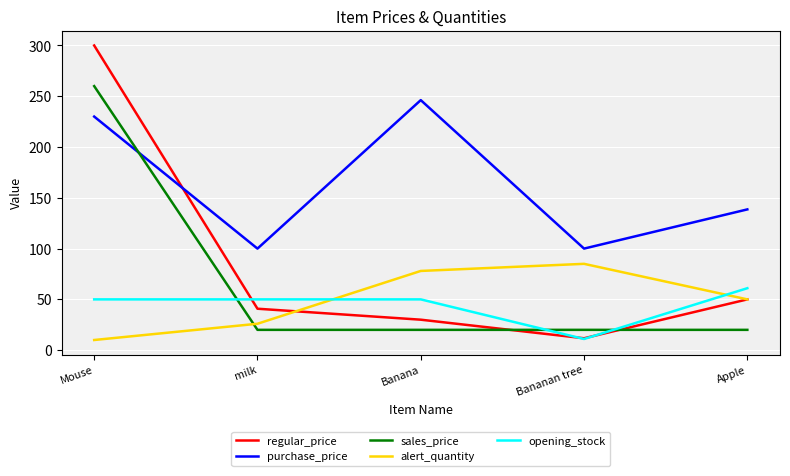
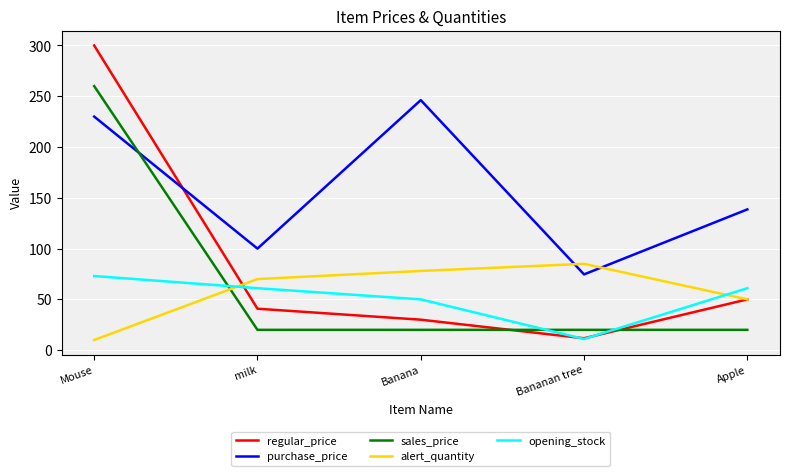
opening_stock, Mouse: 50 -> 73
alert_quantity, milk: 26 -> 70
opening_stock, milk: 50 -> 61
purchase_price, Bananan tree: 100 -> 75
